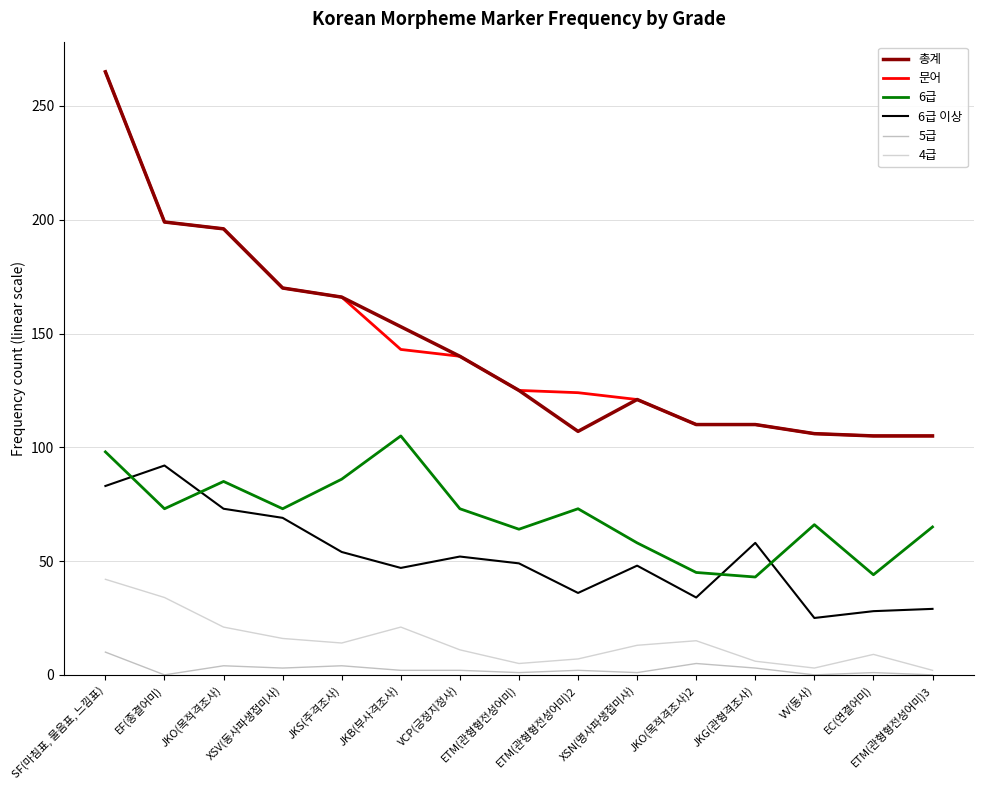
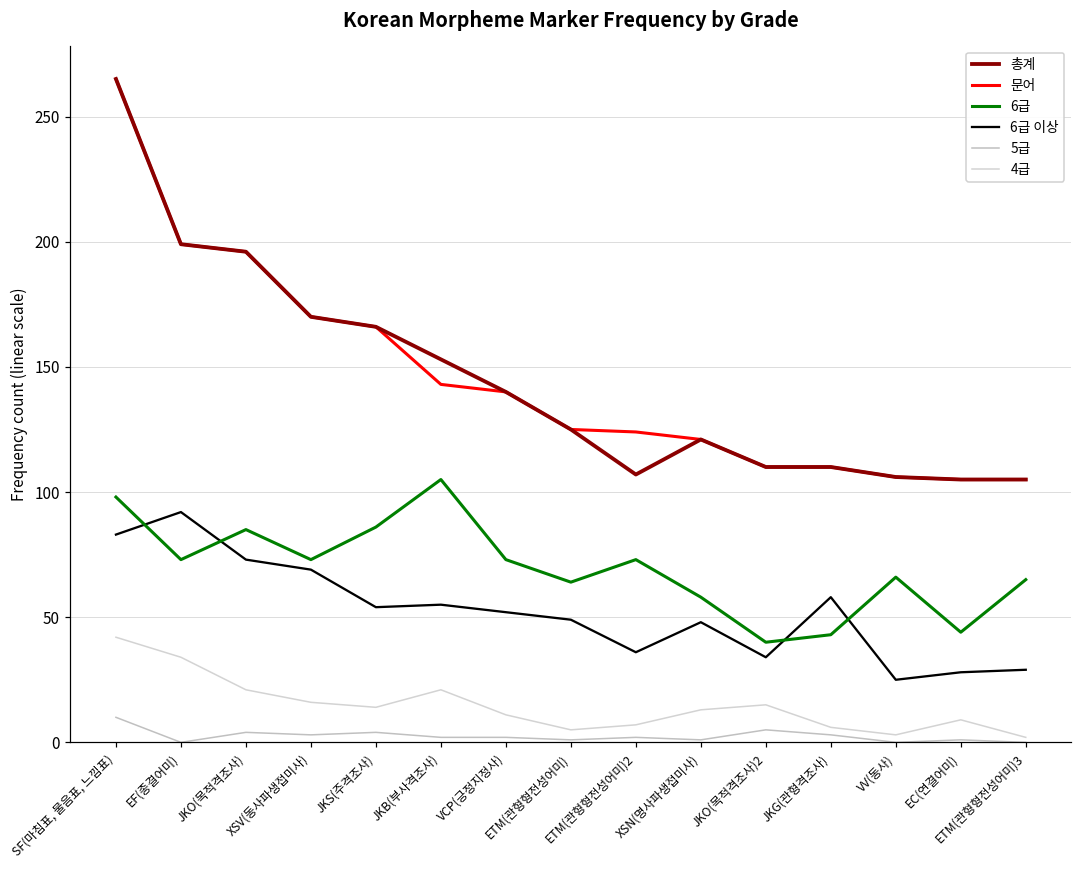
6급 이상, JKB(부사격조사): 47 -> 55
6급, JKO(목적격조사)2: 45 -> 40
